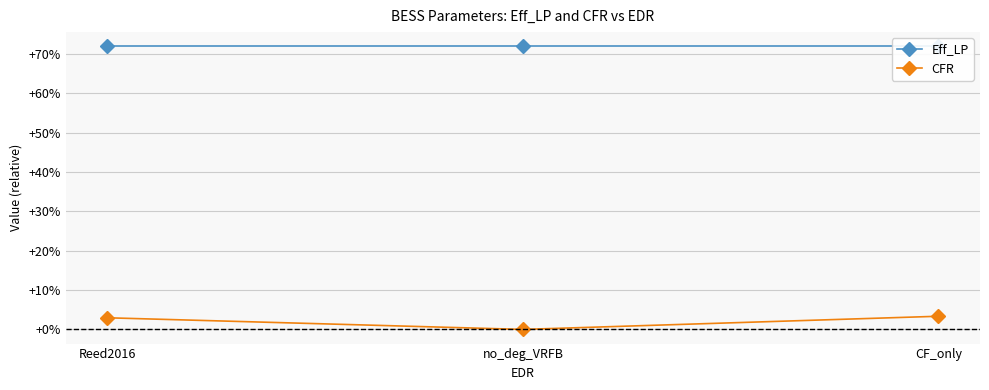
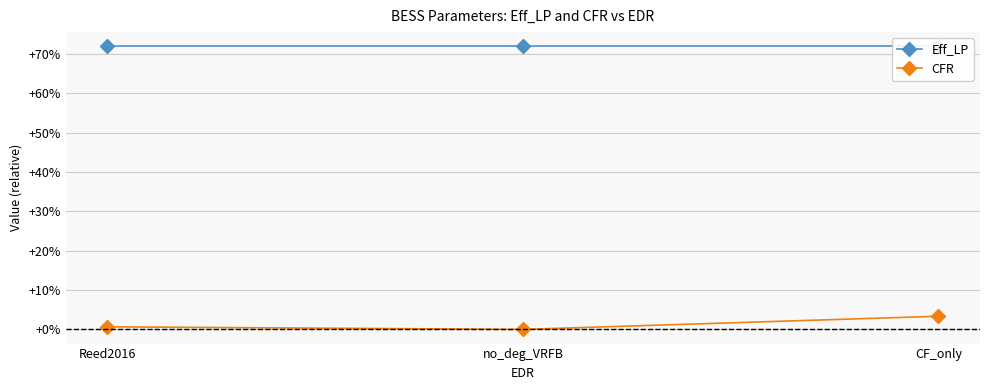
CFR, Reed2016: +3% -> +1%
